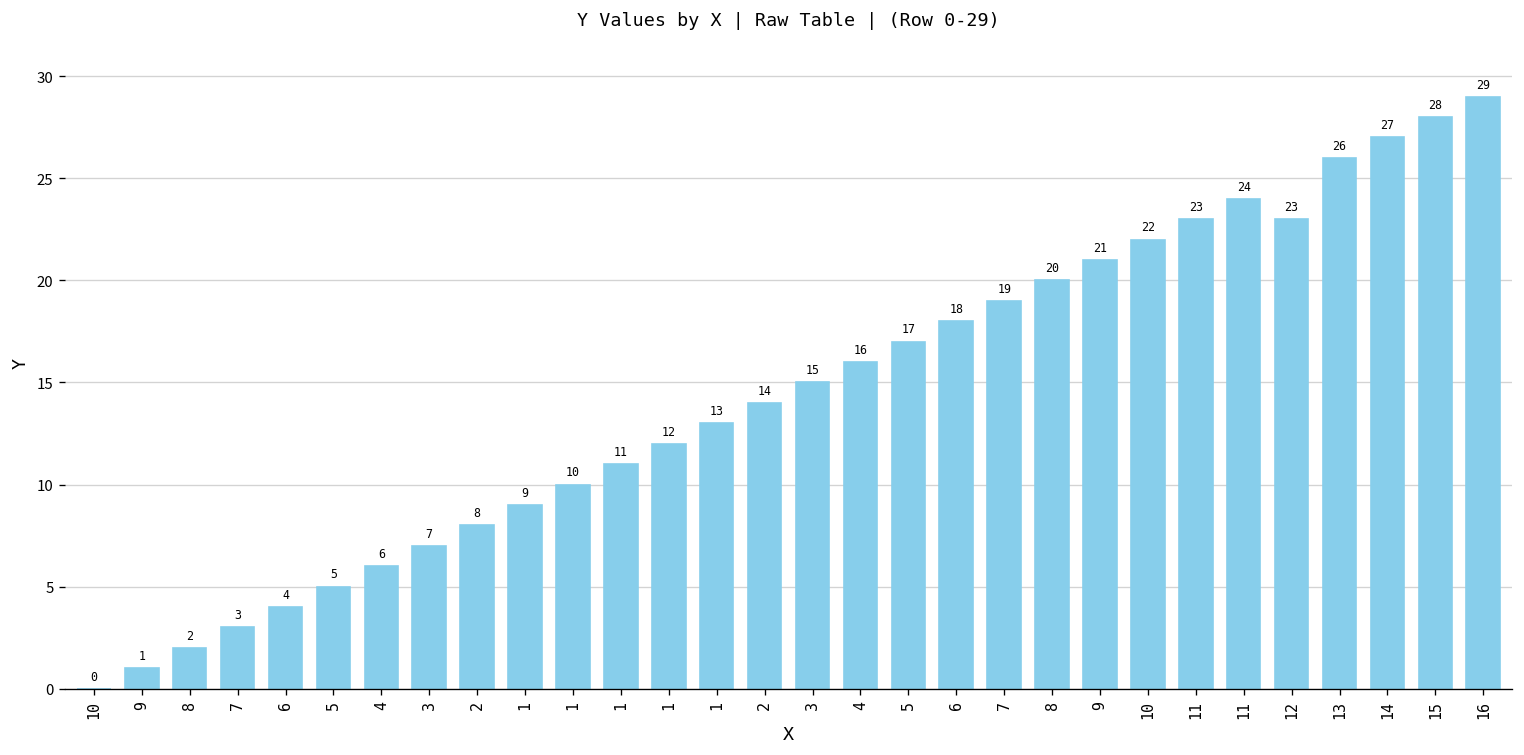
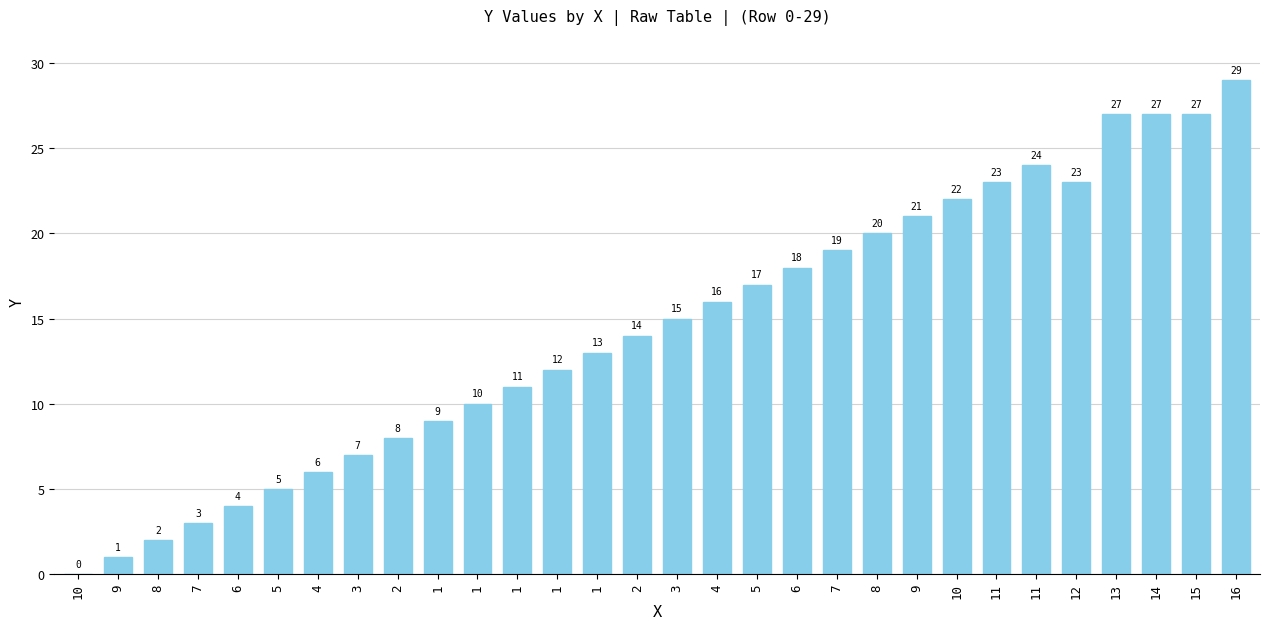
13: 26 -> 27
15: 28 -> 27
